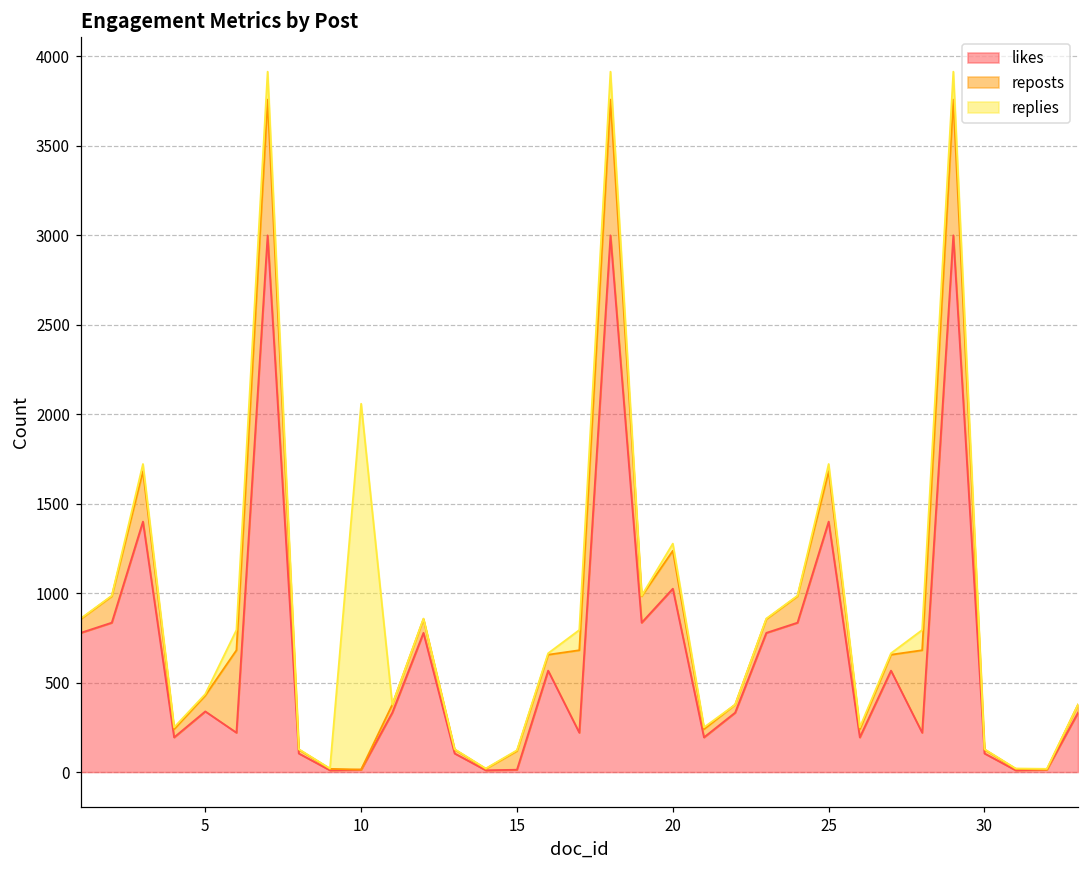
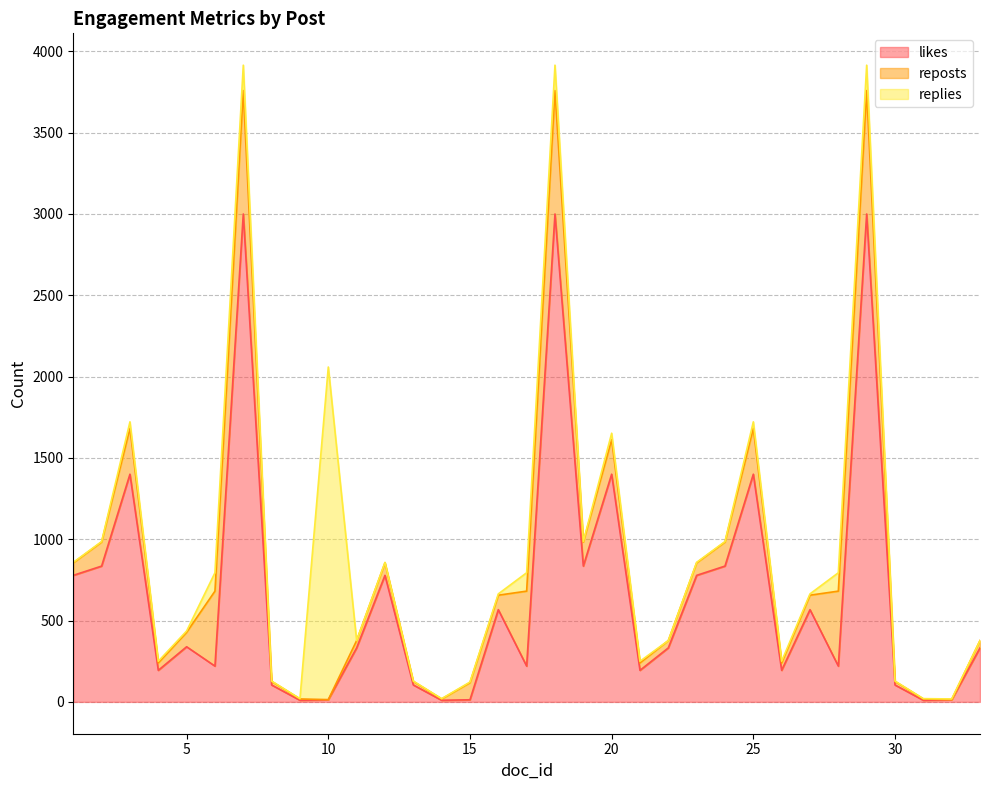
likes, 20: 1030 -> 1400
